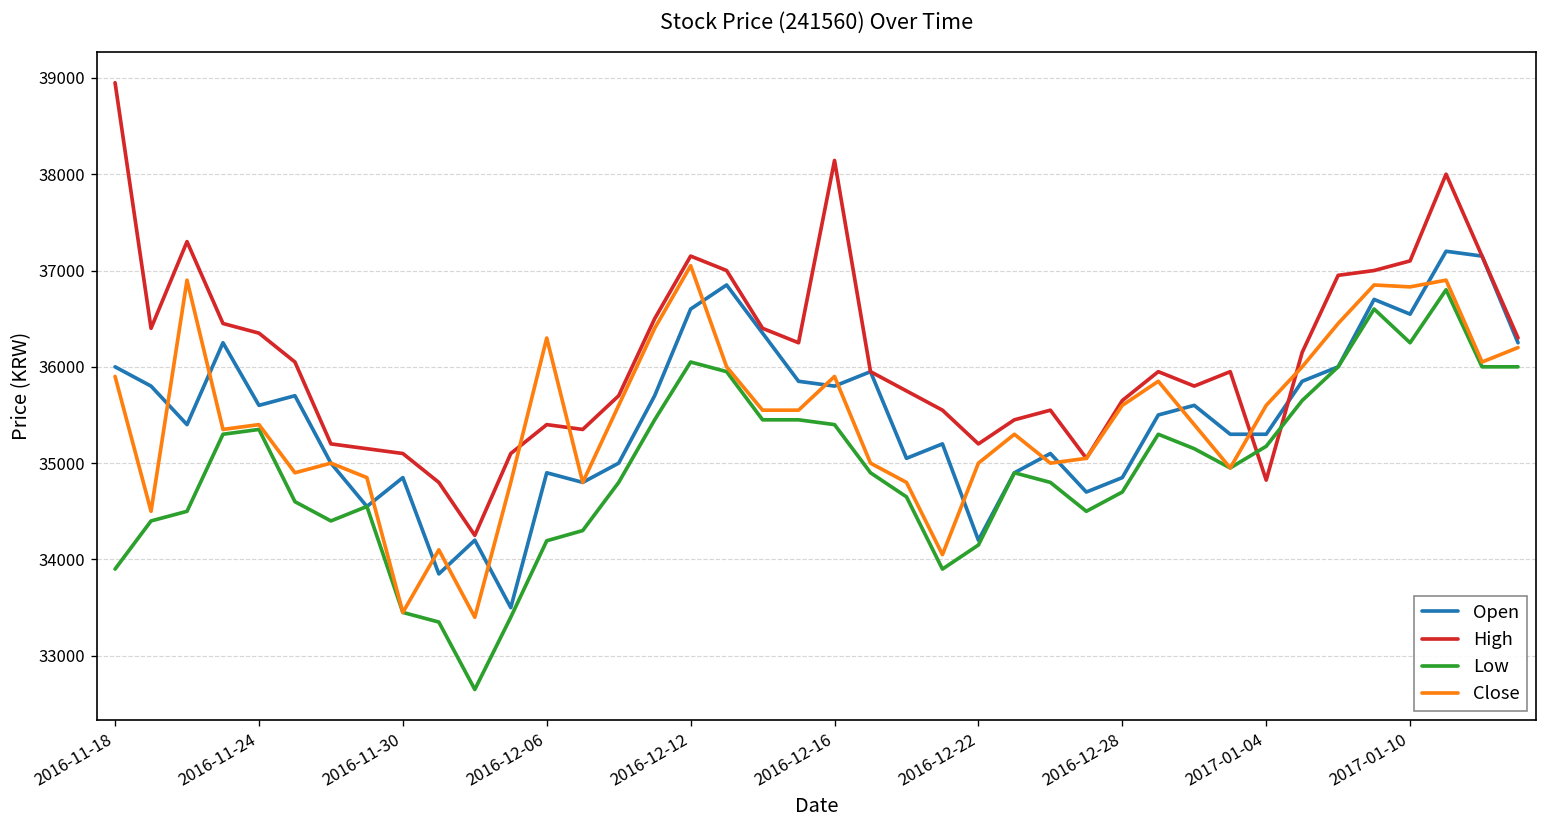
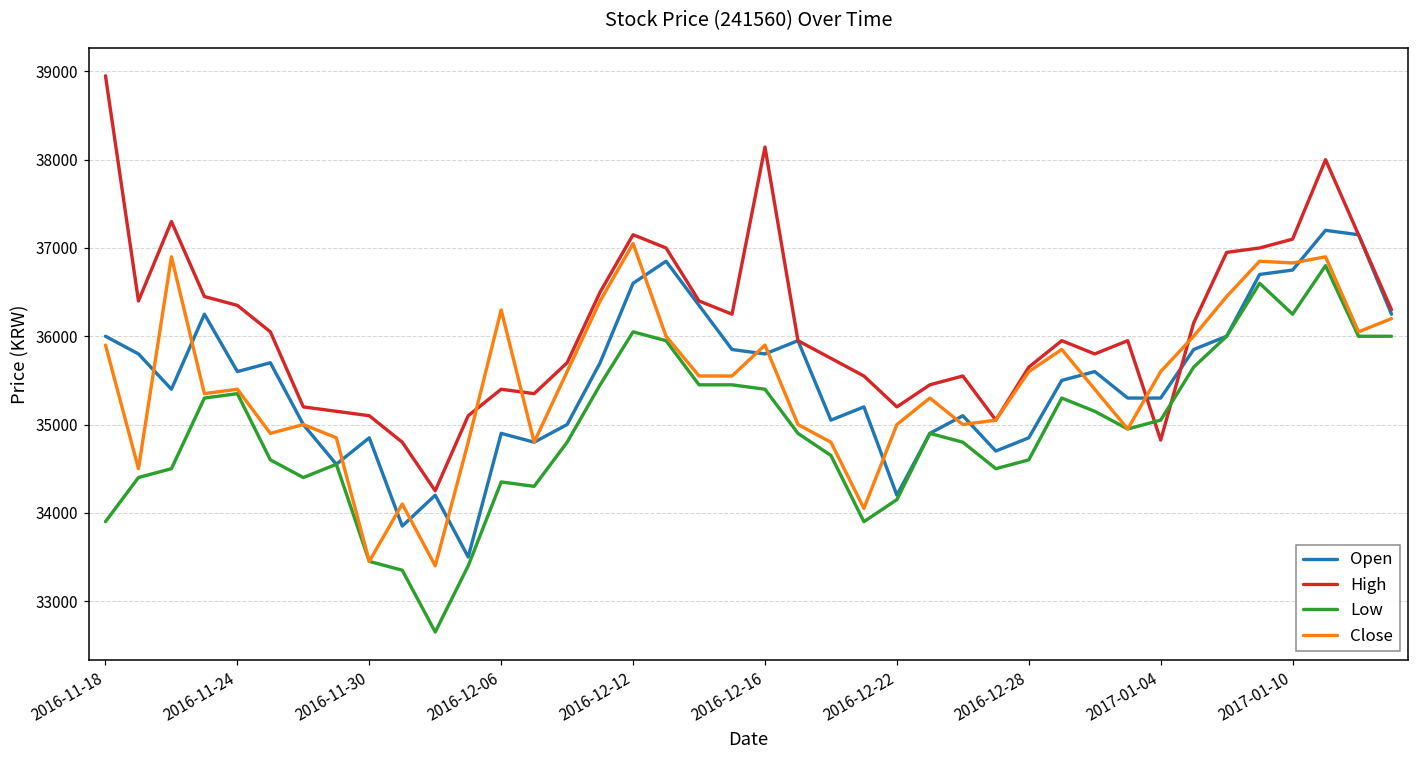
Low, 2016-12-06: 34200 -> 34400
Low, 2016-12-28: 34700 -> 34600
Low, 2017-01-04: 35200 -> 35100
Open, 2017-01-10: 36500 -> 36800
